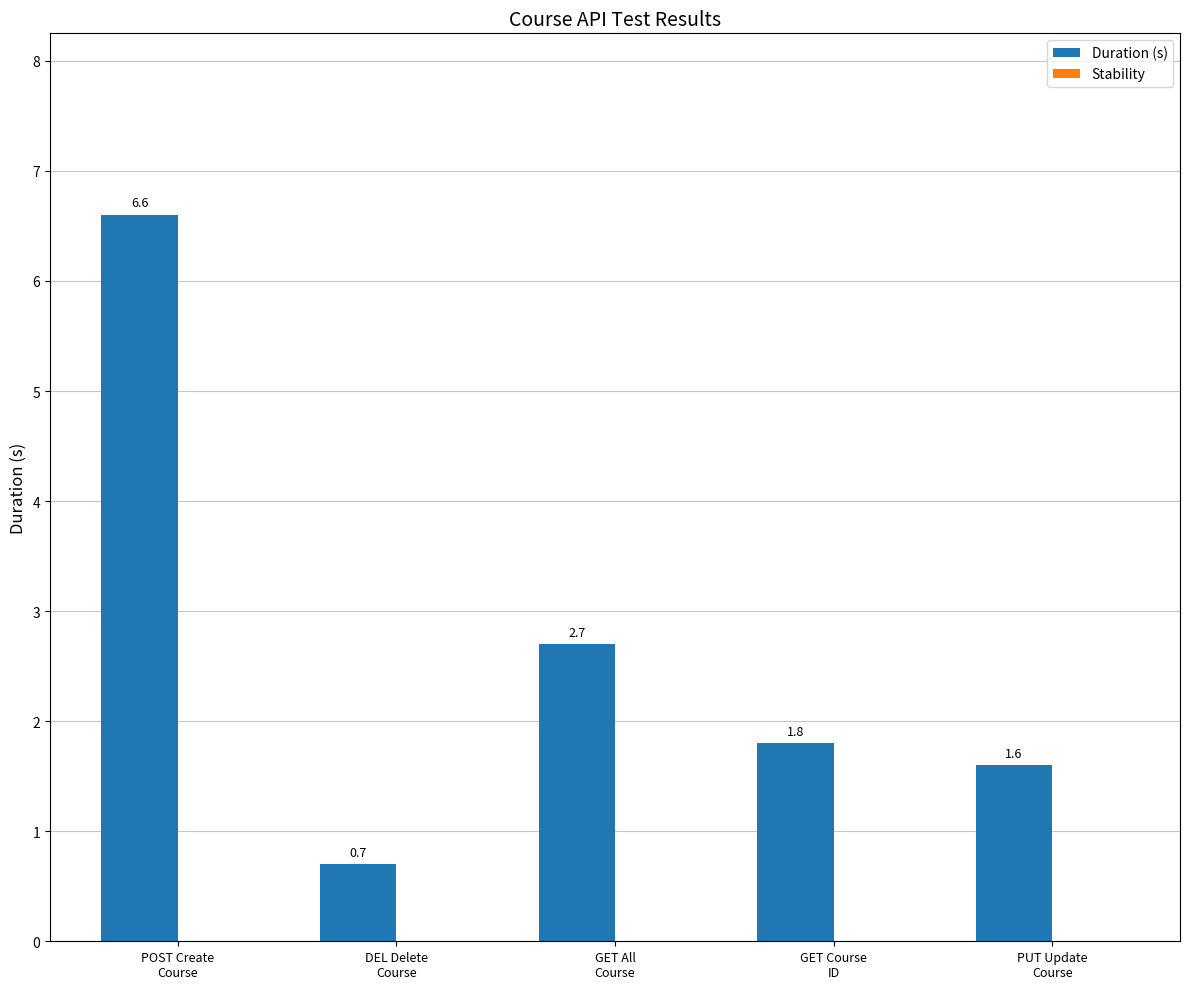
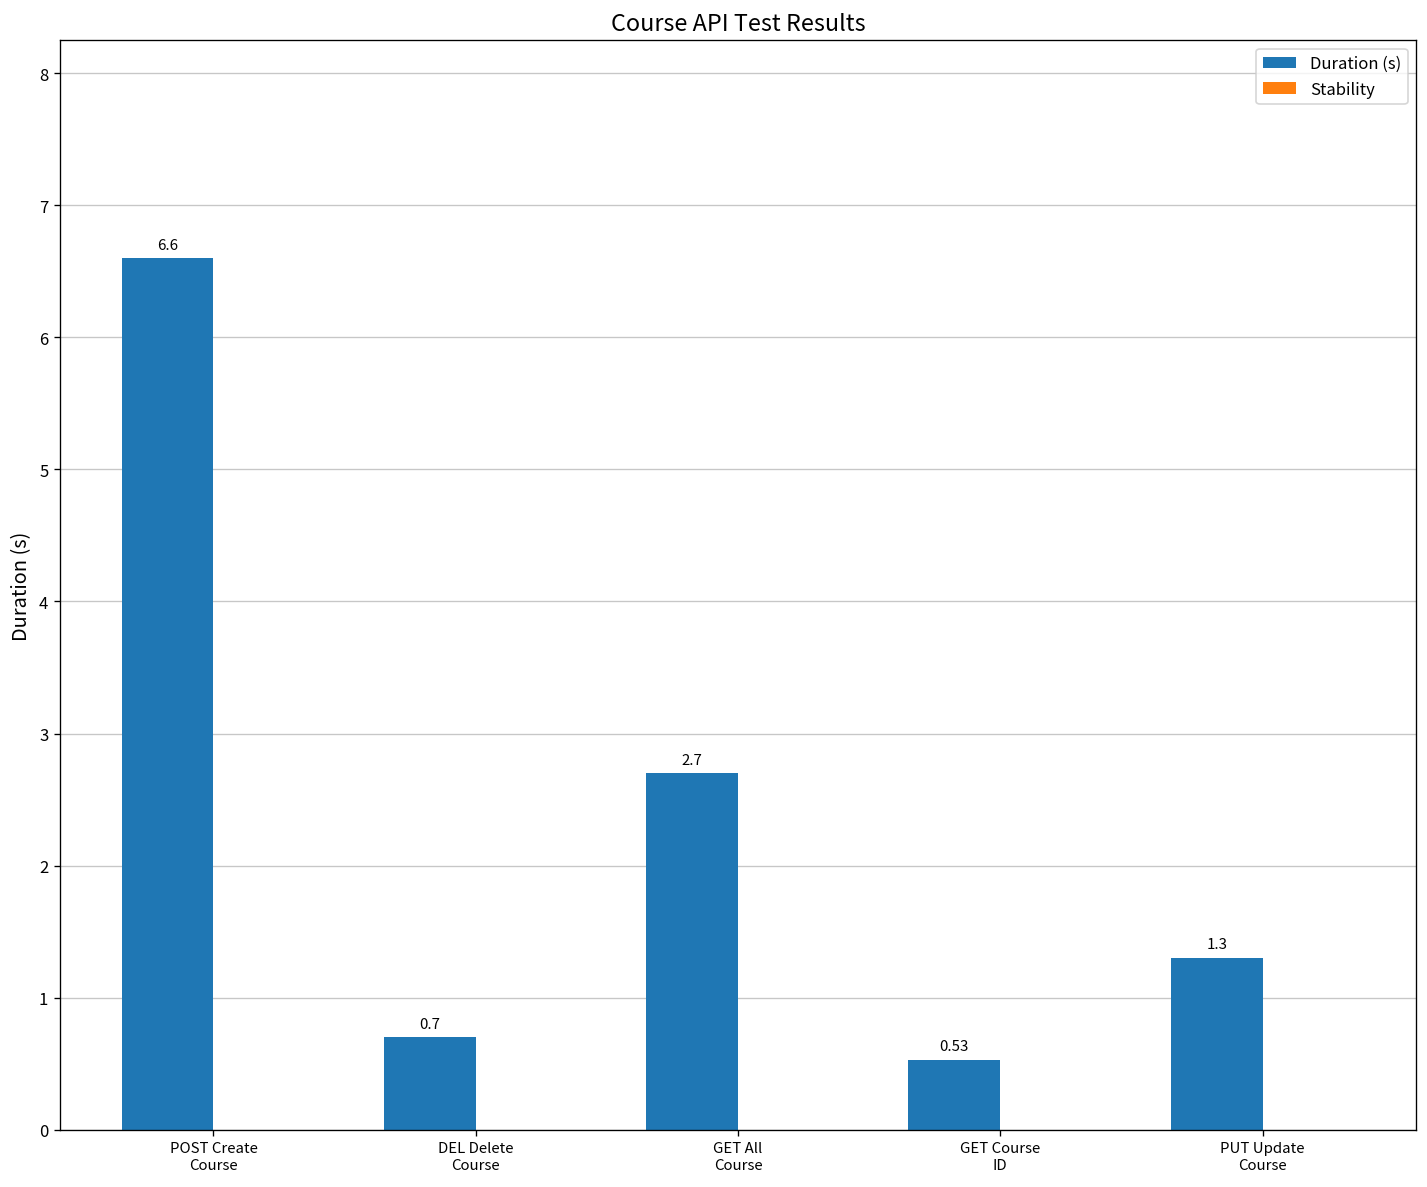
Duration (s), GET Course ID: 1.8 -> 0.53
Duration (s), PUT Update Course: 1.6 -> 1.3
